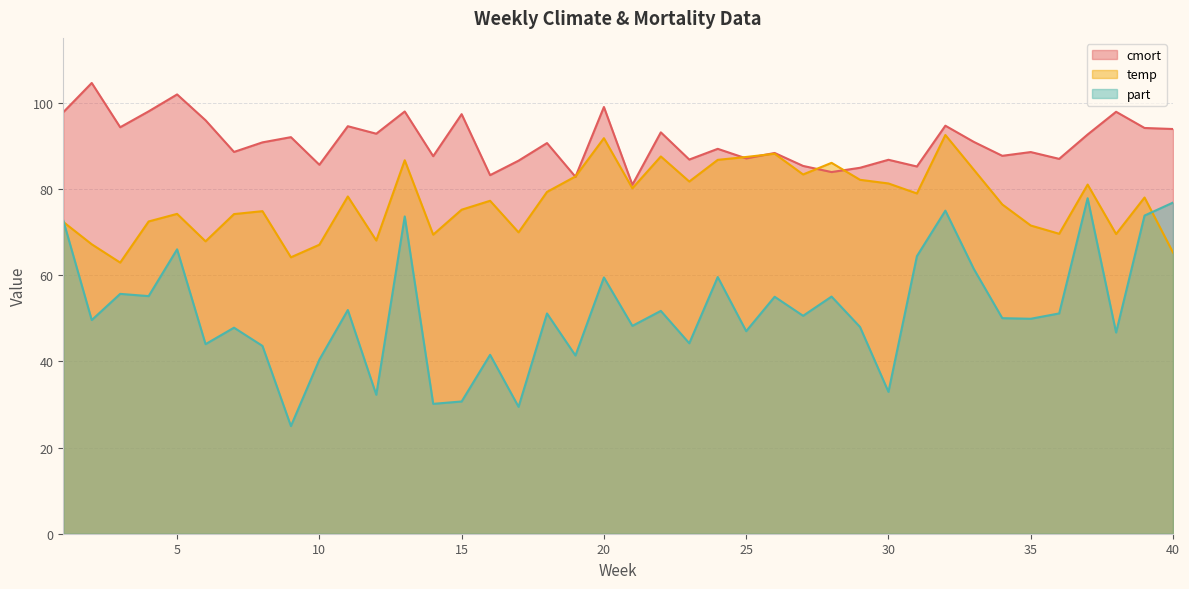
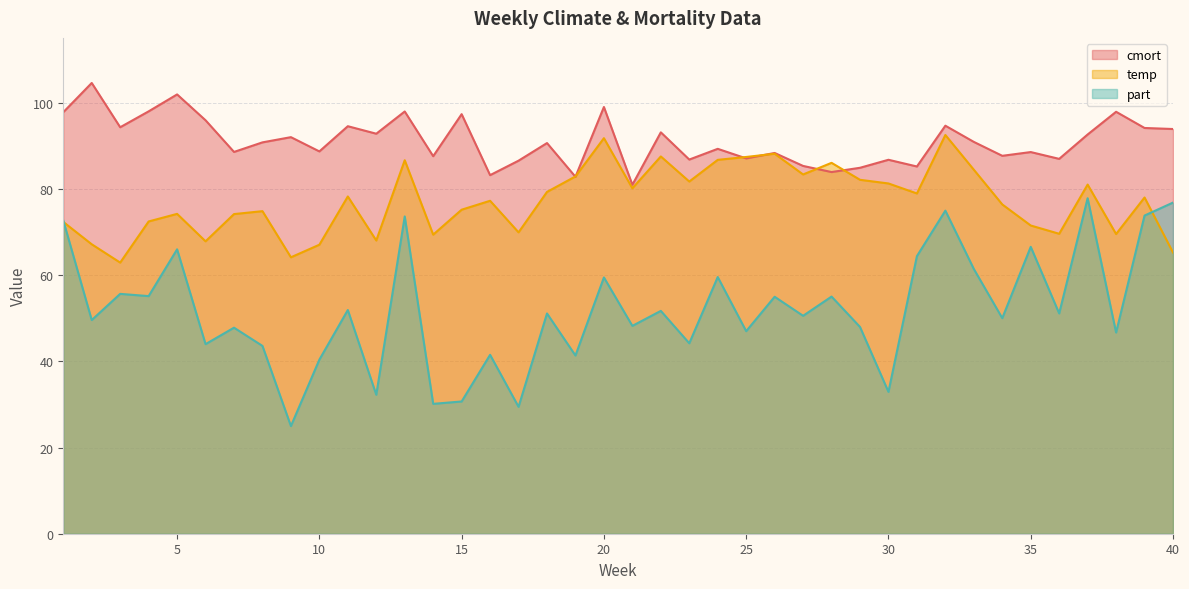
cmort, 10: 86 -> 89
part, 35: 50 -> 67
